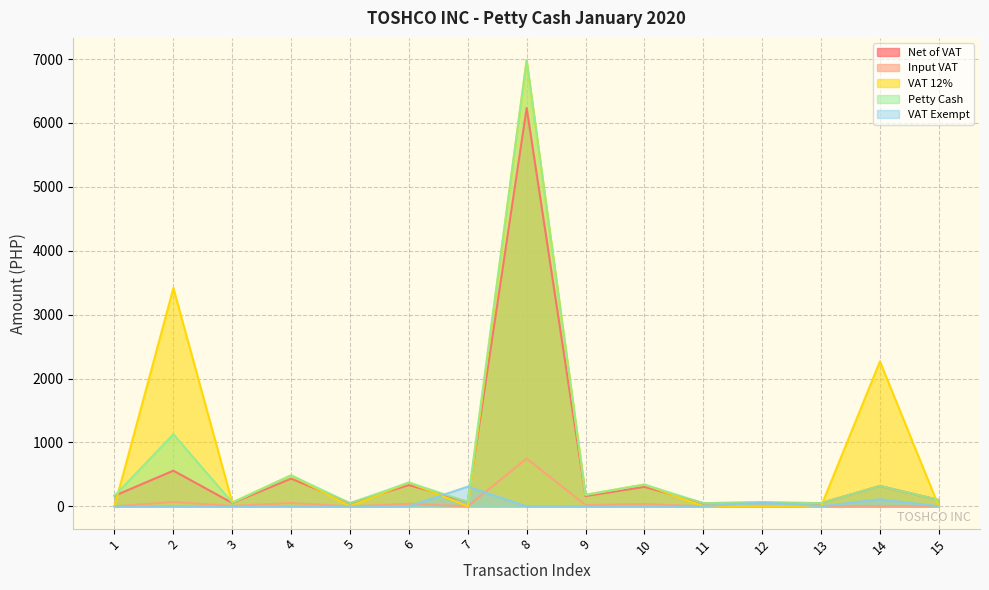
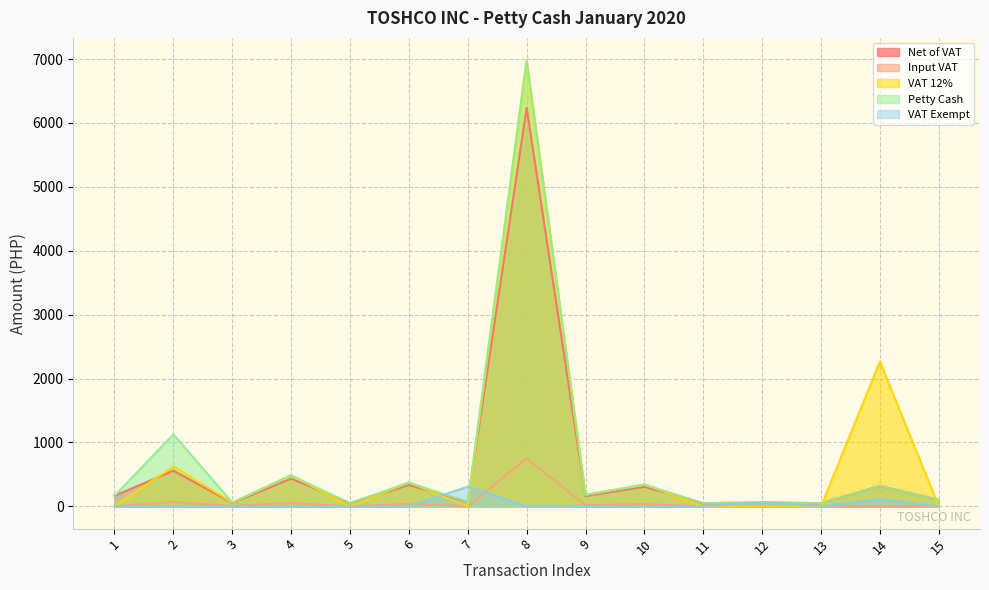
VAT 12%, 2: 3400 -> 600
